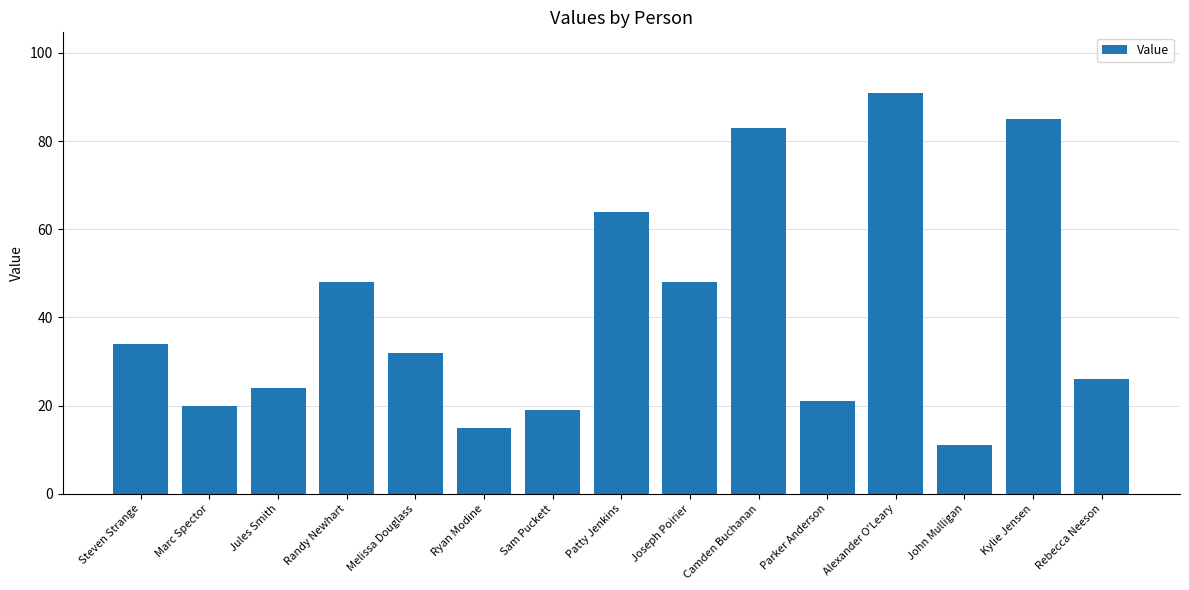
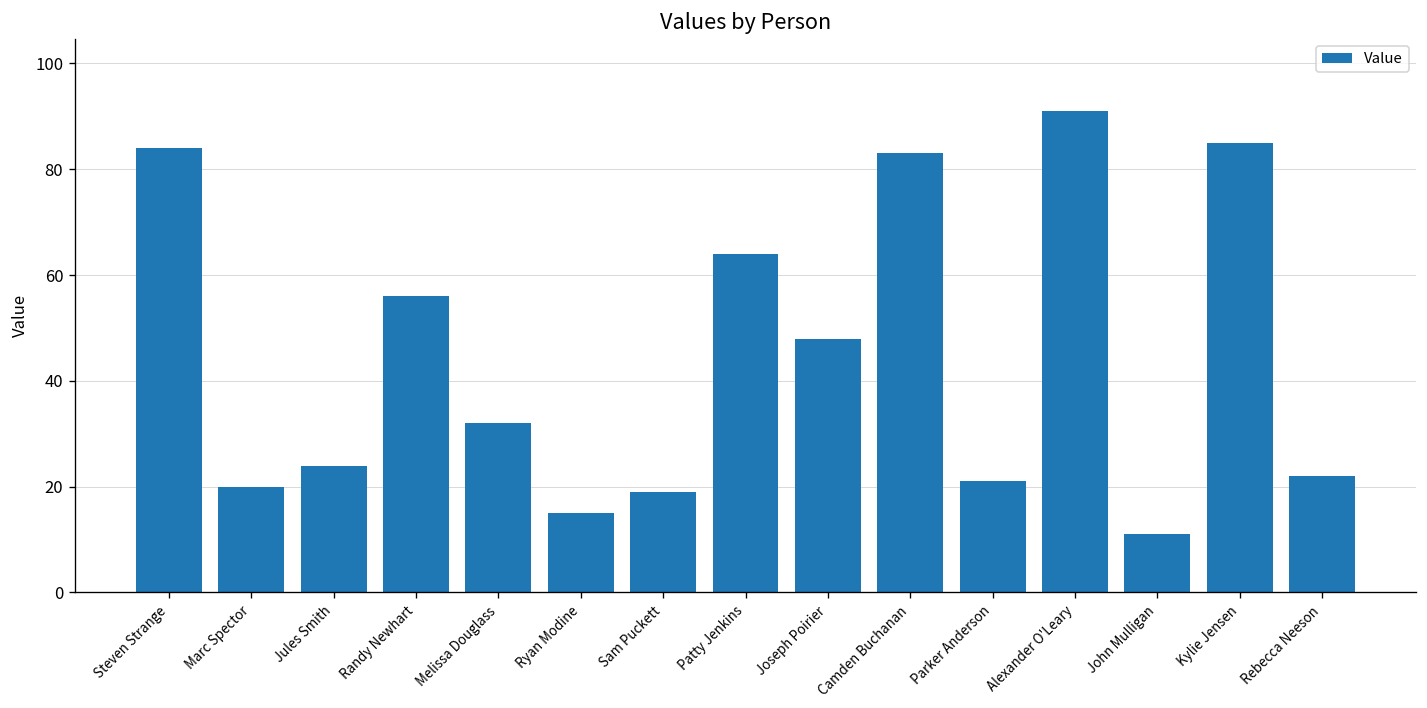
Steven Strange: 34 -> 84
Randy Newhart: 48 -> 56
Rebecca Neeson: 26 -> 22
